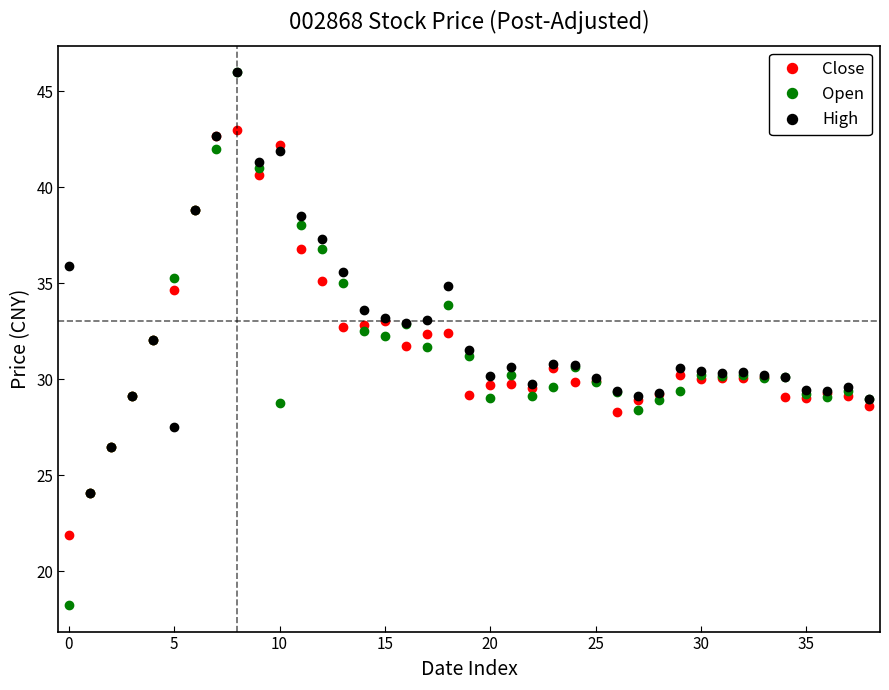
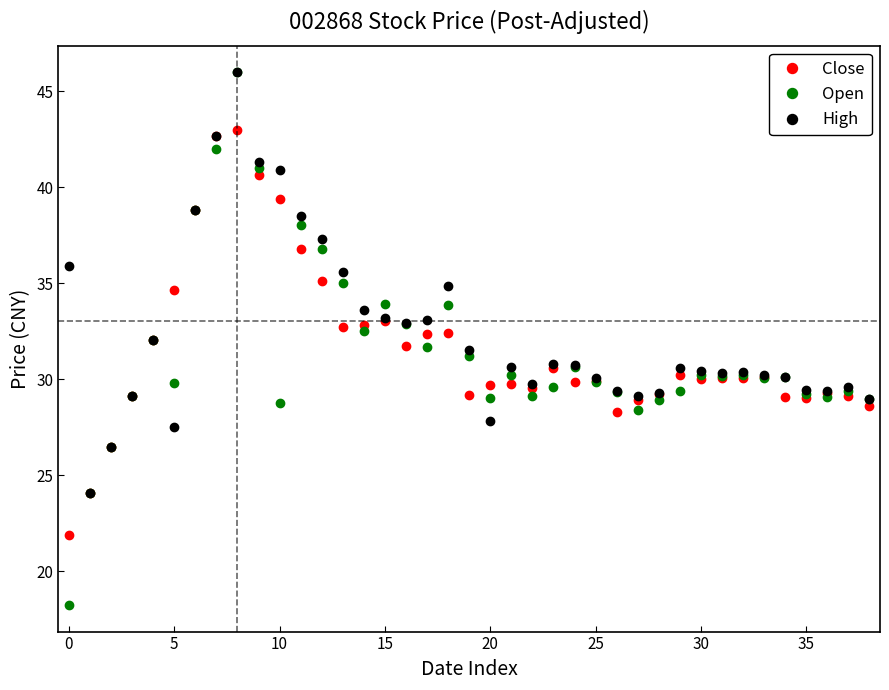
Open, 5: 35.3 -> 29.8
Close, 10: 42.2 -> 39.4
High, 10: 41.9 -> 40.9
Open, 15: 32.3 -> 33.9
High, 20: 30.2 -> 27.8
